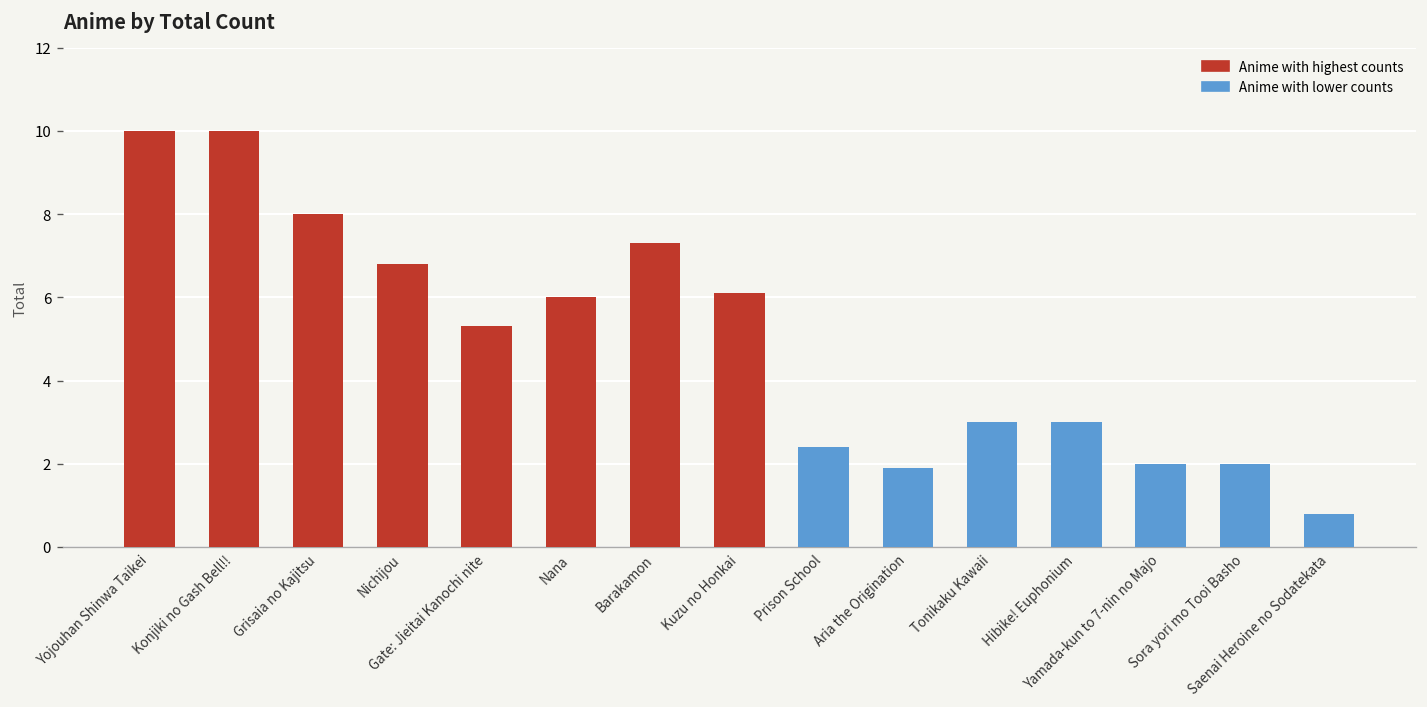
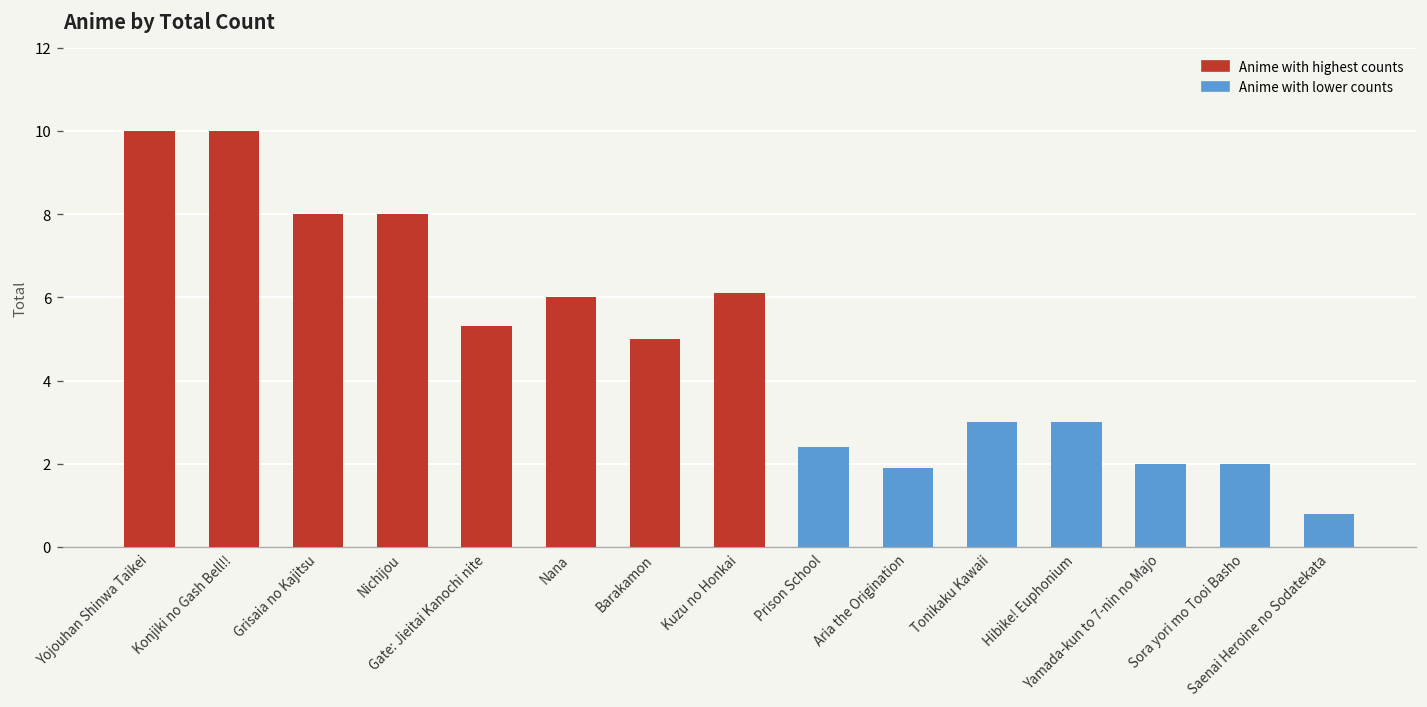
Anime with highest counts, Nichijou: 6.8 -> 8.0
Anime with highest counts, Barakamon: 7.3 -> 5.0
